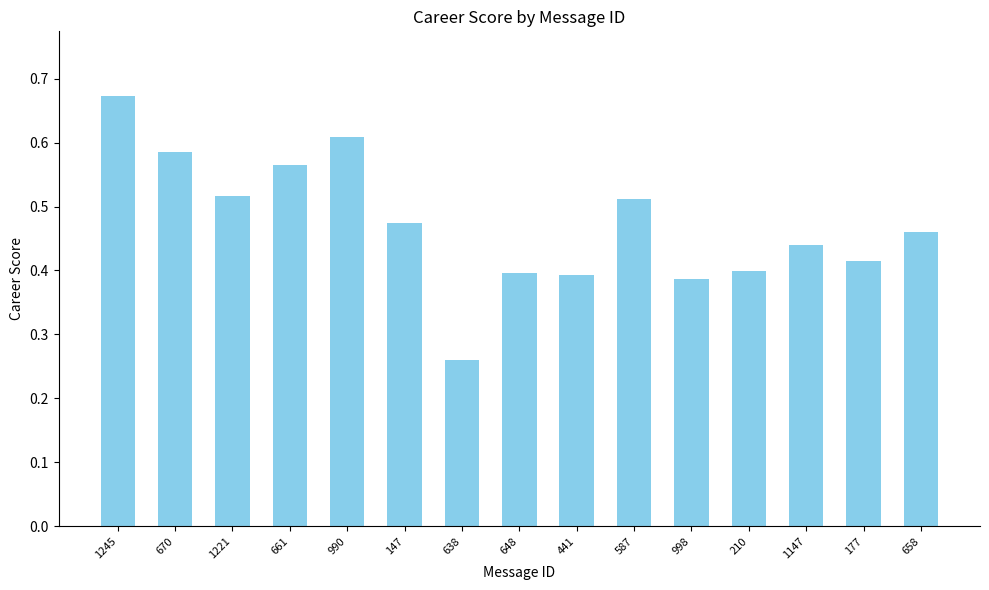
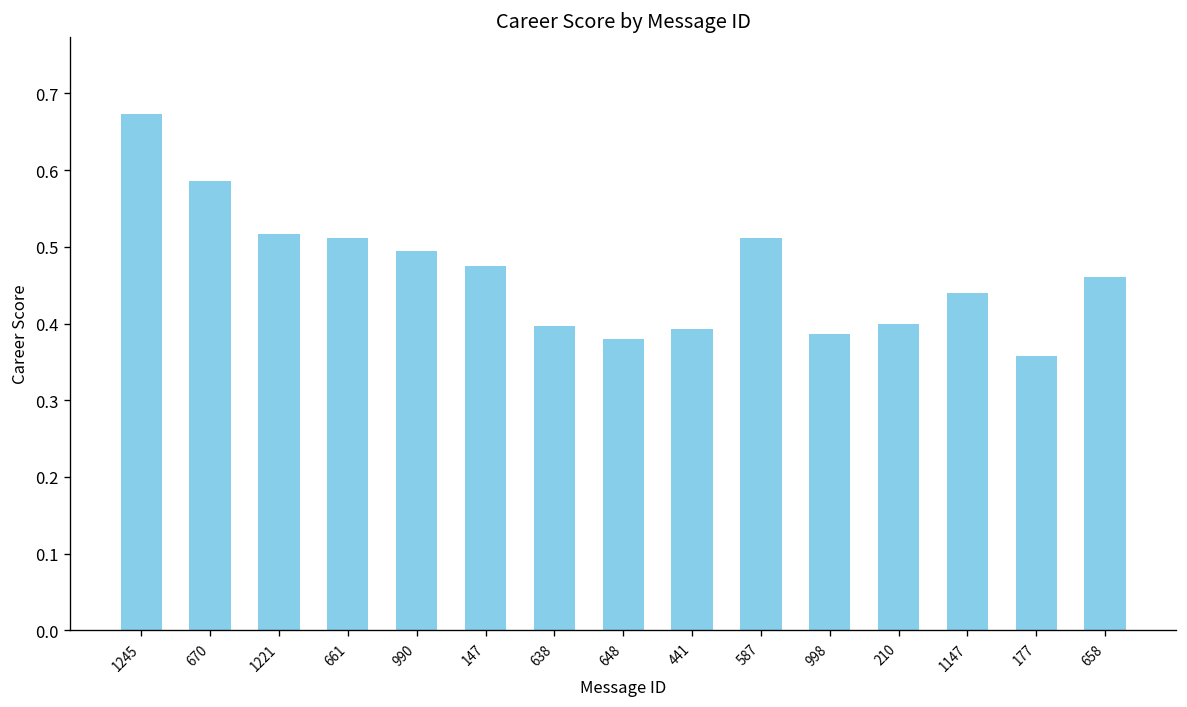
661: 0.56 -> 0.51
990: 0.61 -> 0.49
638: 0.26 -> 0.40
648: 0.40 -> 0.38
177: 0.41 -> 0.36
